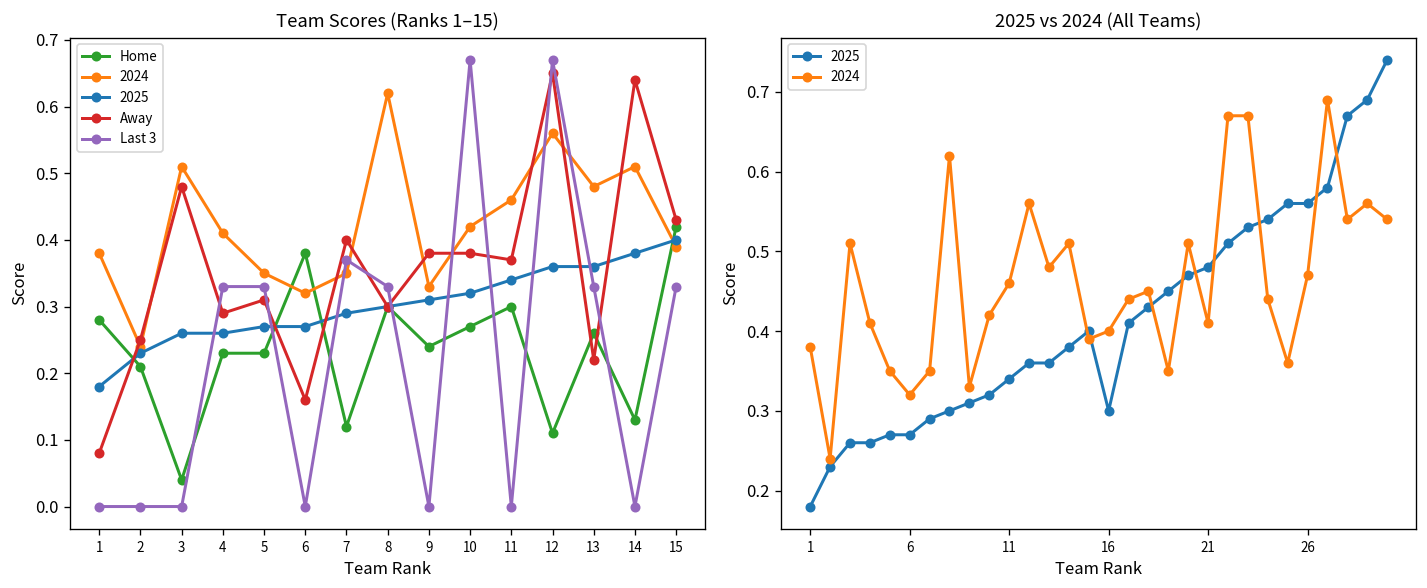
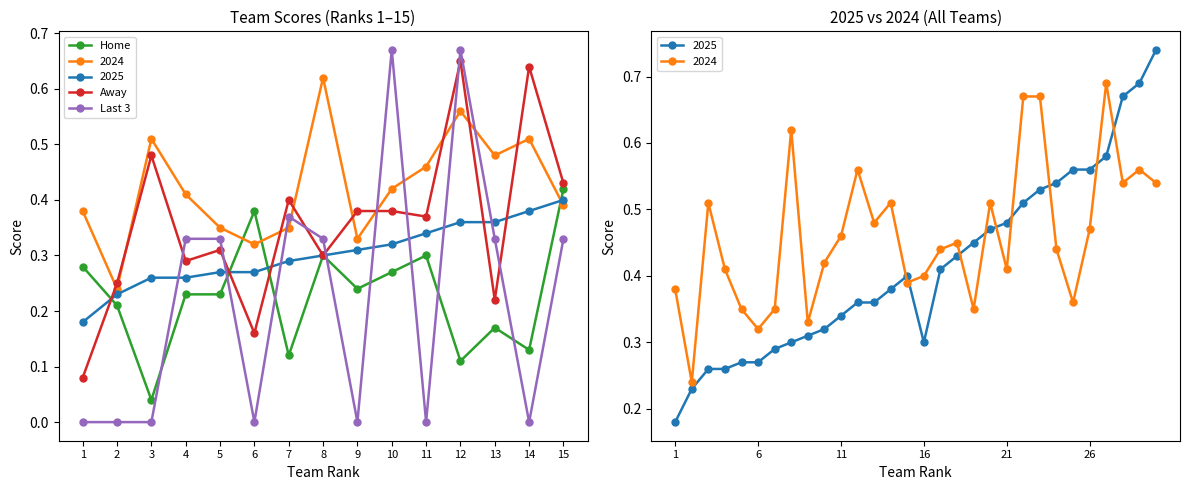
Team Scores (Ranks 1–15), Home, 13: 0.26 -> 0.17
